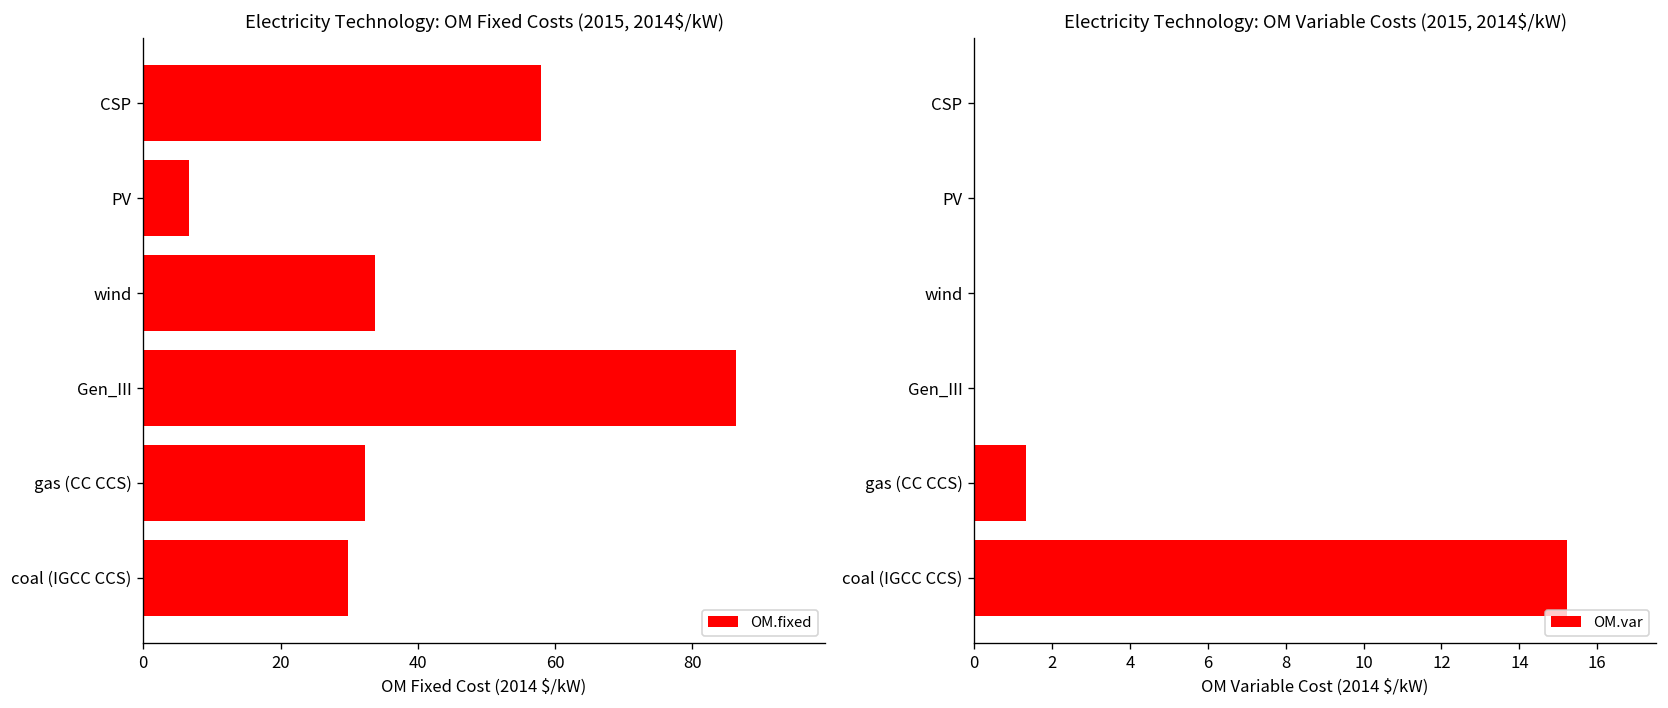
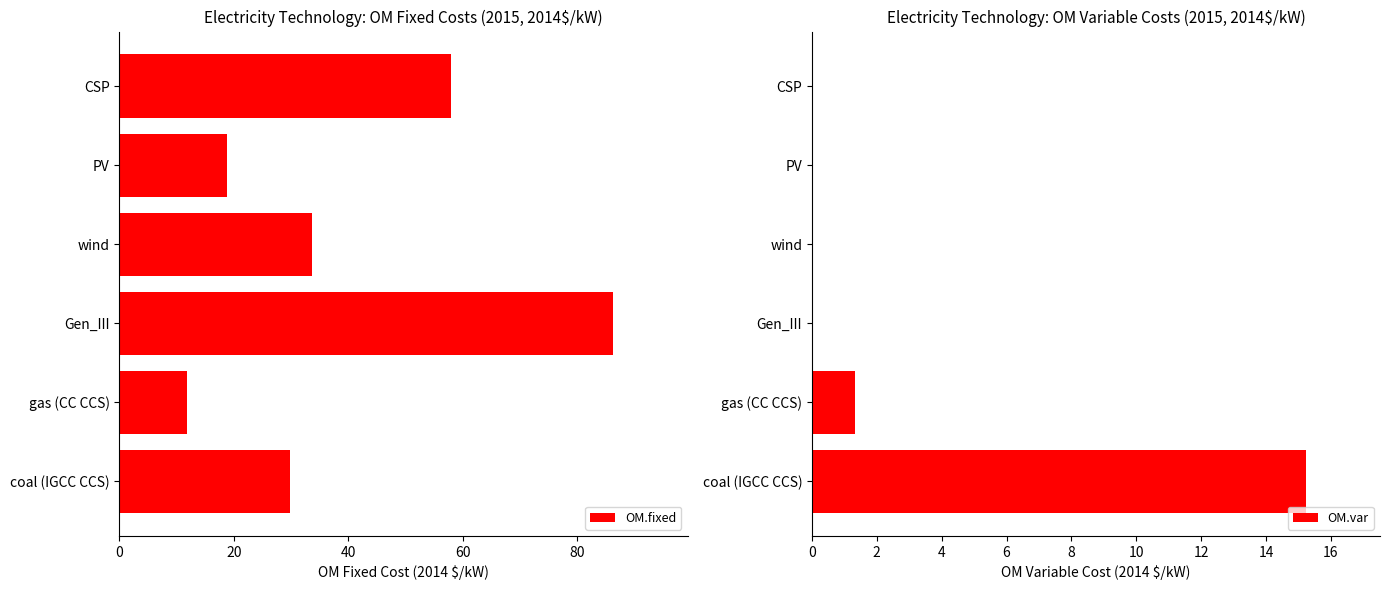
Electricity Technology: OM Fixed Costs (2015, 2014$/kW), PV: 7 -> 19
Electricity Technology: OM Fixed Costs (2015, 2014$/kW), gas (CC CCS): 32 -> 12
